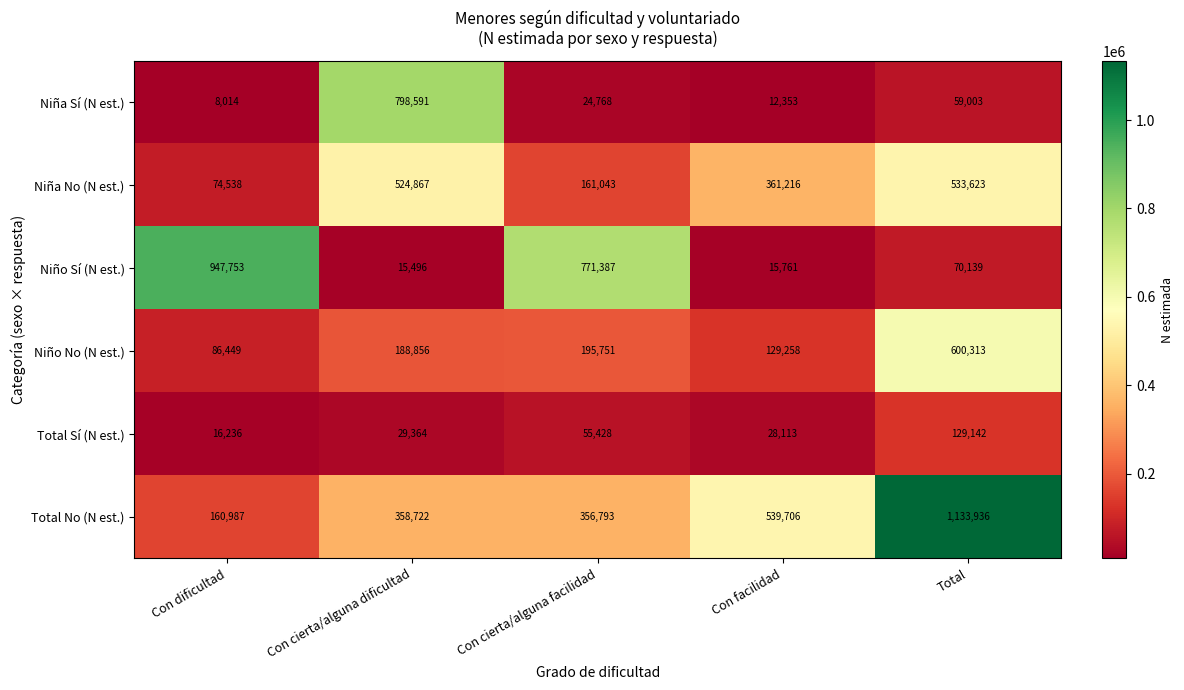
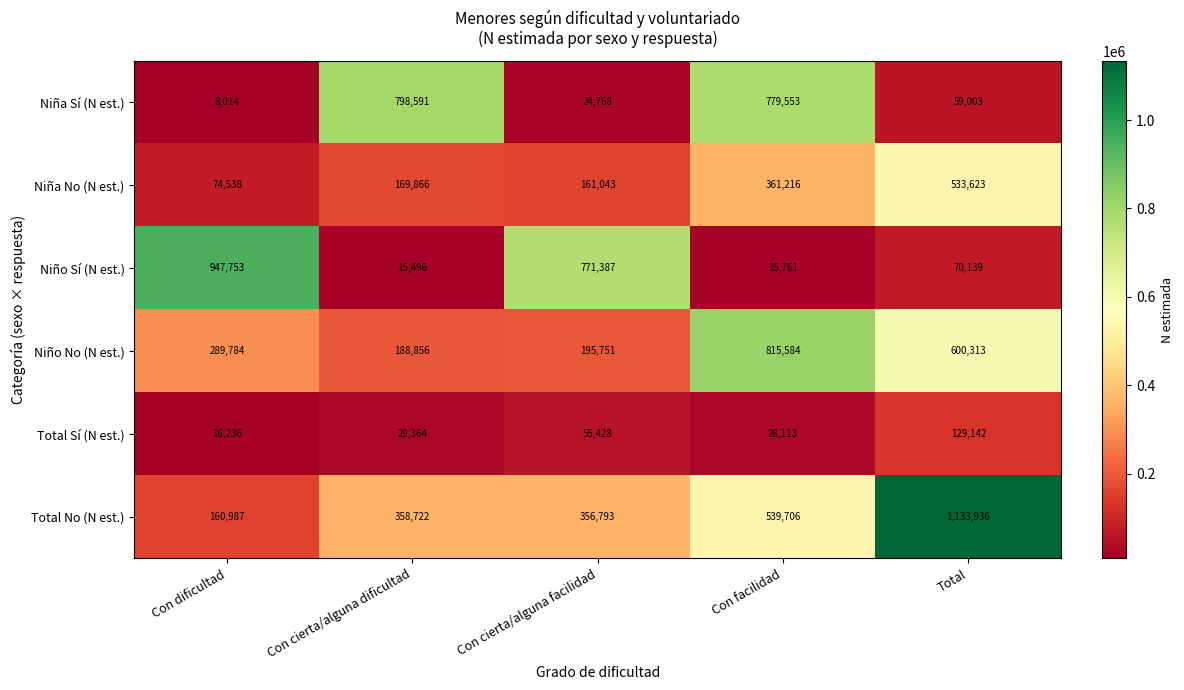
Niña Sí (N est.), Con facilidad: 12,353 -> 779,553
Niña No (N est.), Con cierta/alguna dificultad: 524,867 -> 169,866
Niño No (N est.), Con dificultad: 86,449 -> 289,784
Niño No (N est.), Con facilidad: 129,258 -> 815,584
